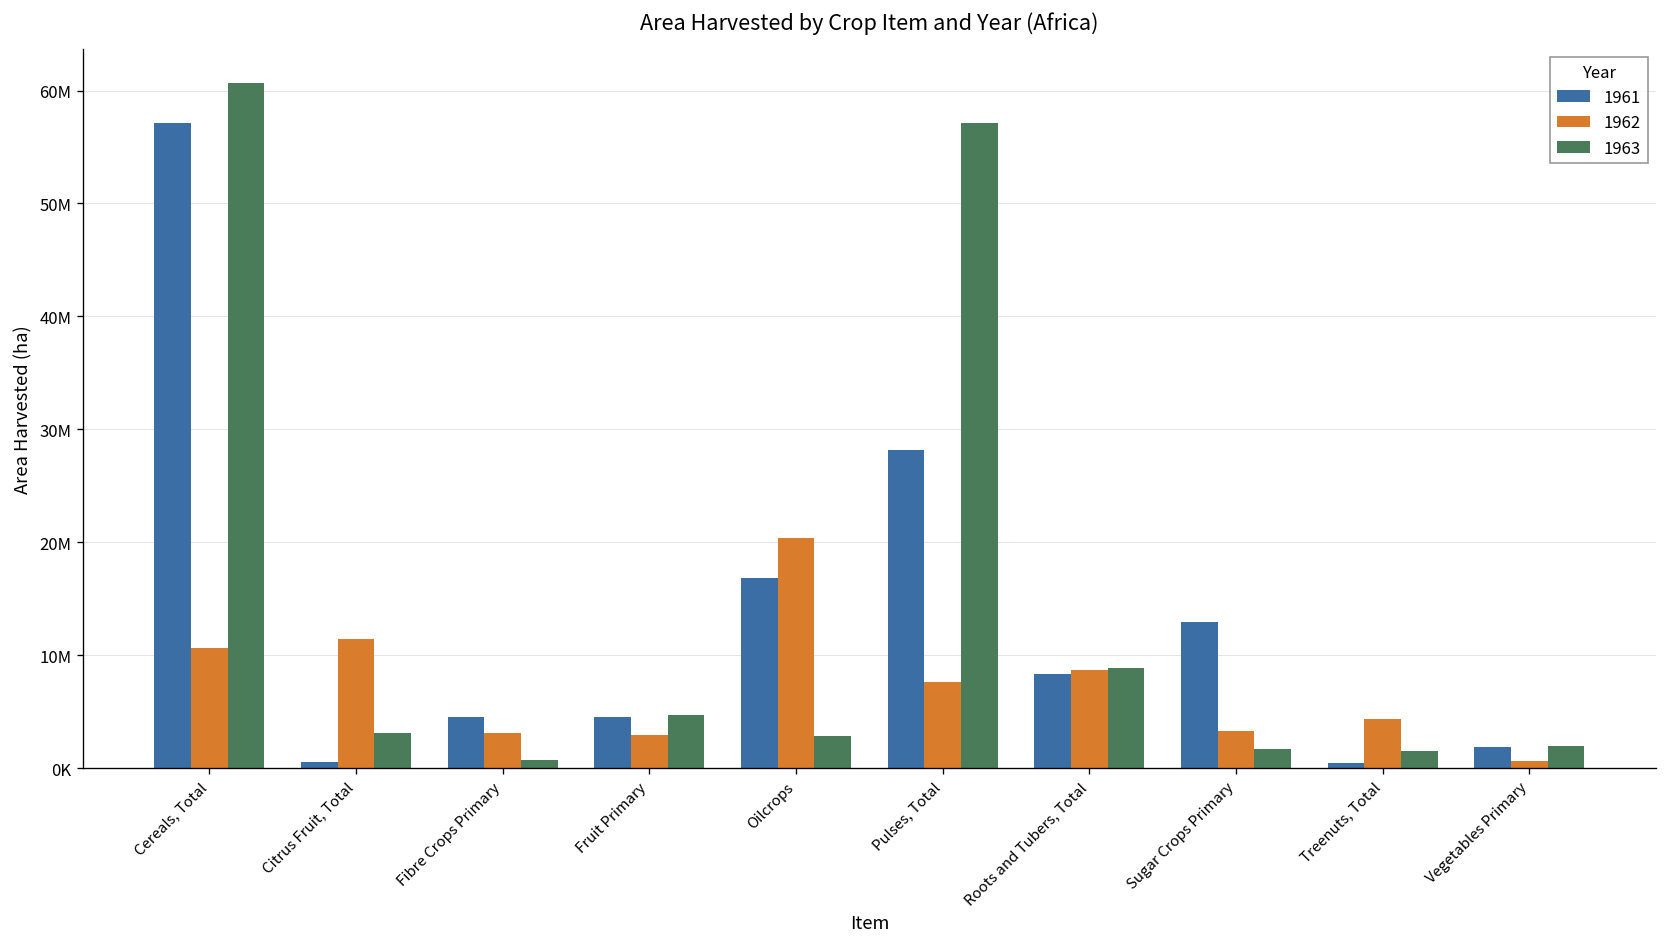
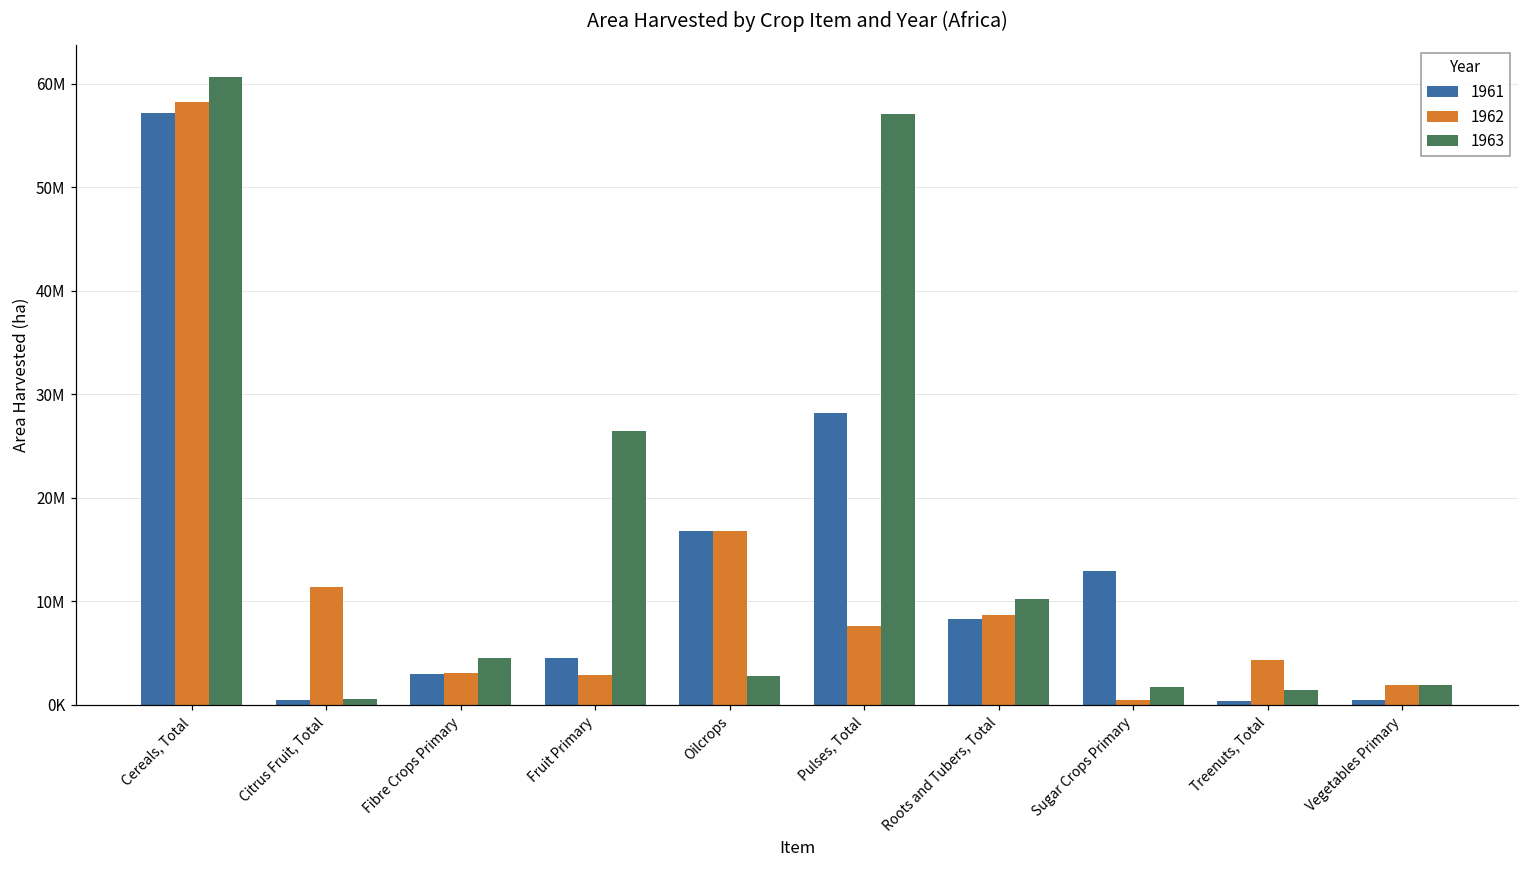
1962, Cereals, Total: 11000000 -> 58000000
1963, Citrus Fruit, Total: 3000000 -> 1000000
1961, Fibre Crops Primary: 4000000 -> 3000000
1963, Fibre Crops Primary: 1000000 -> 5000000
1963, Fruit Primary: 5000000 -> 27000000
1962, Oilcrops: 20000000 -> 17000000
1963, Roots and Tubers, Total: 9000000 -> 10000000
1962, Sugar Crops Primary: 3000000 -> 0
1961, Vegetables Primary: 2000000 -> 0
1962, Vegetables Primary: 1000000 -> 2000000
